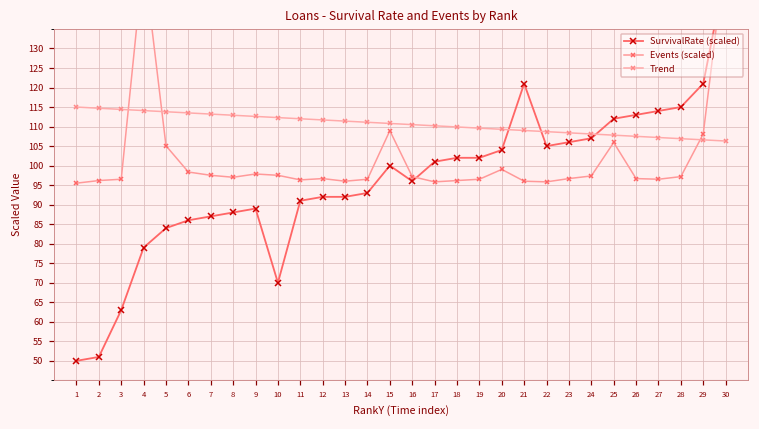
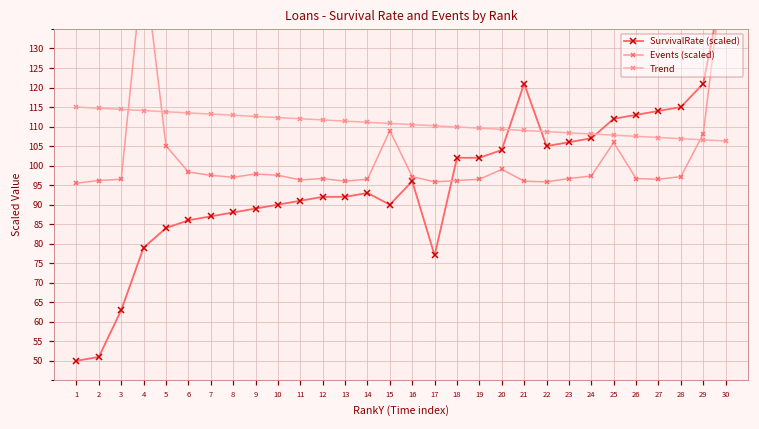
SurvivalRate (scaled), 10: 70 -> 90
SurvivalRate (scaled), 15: 100 -> 90
SurvivalRate (scaled), 17: 101 -> 77
